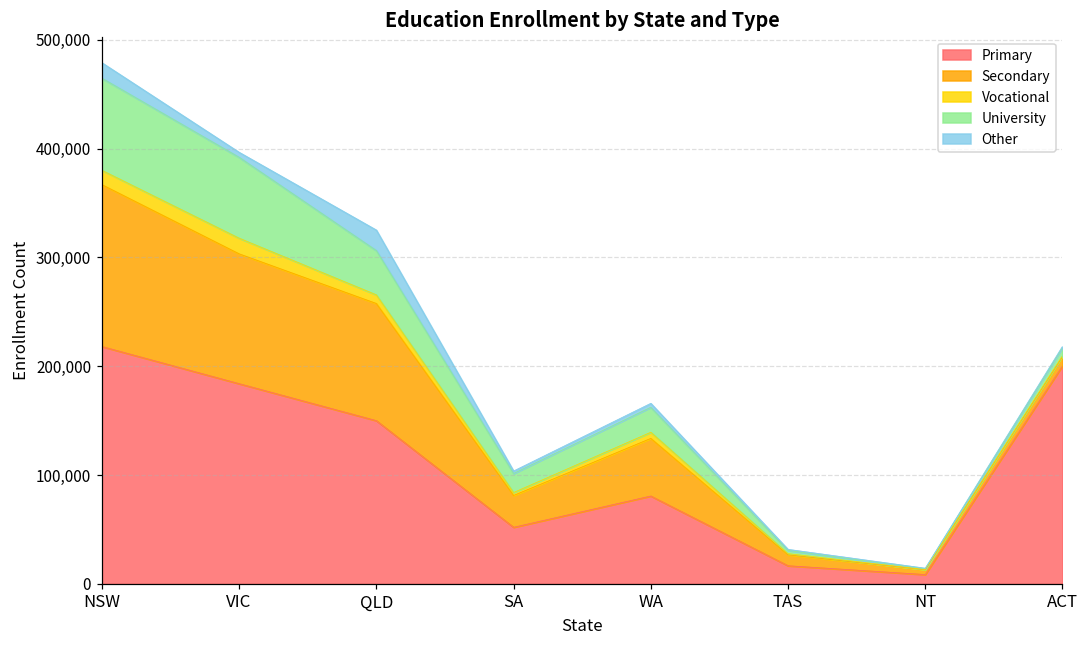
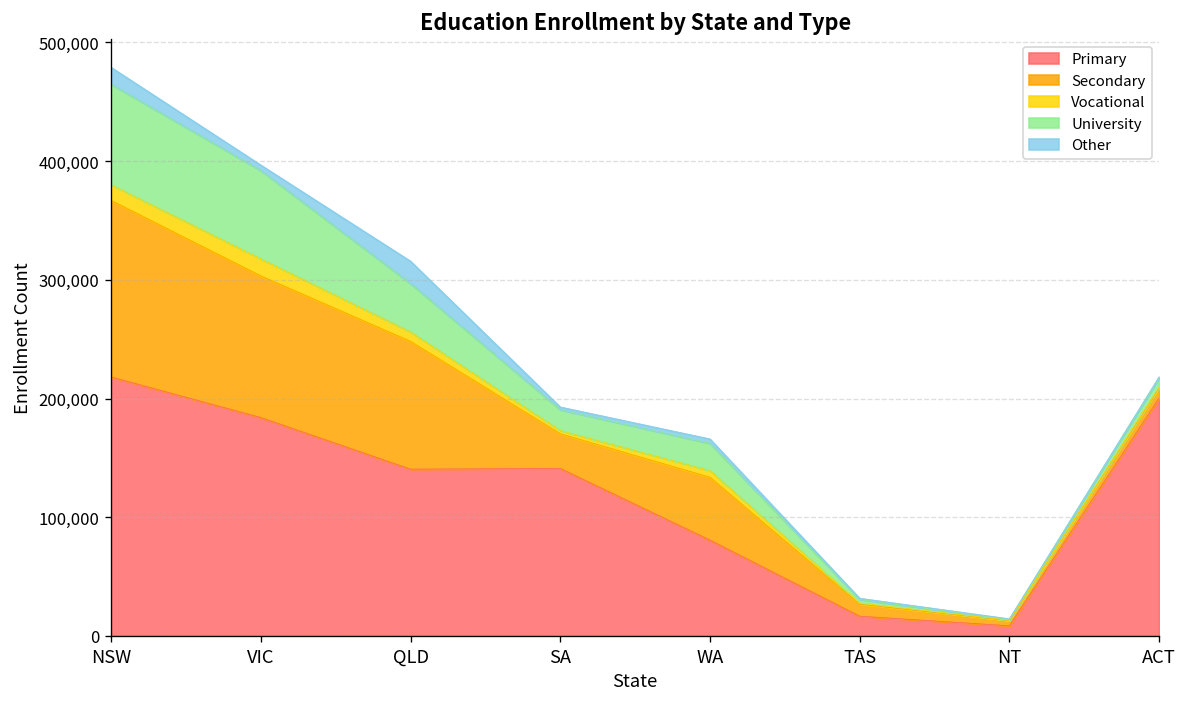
Primary, QLD: 150,000 -> 140,000
Primary, SA: 50,000 -> 140,000
